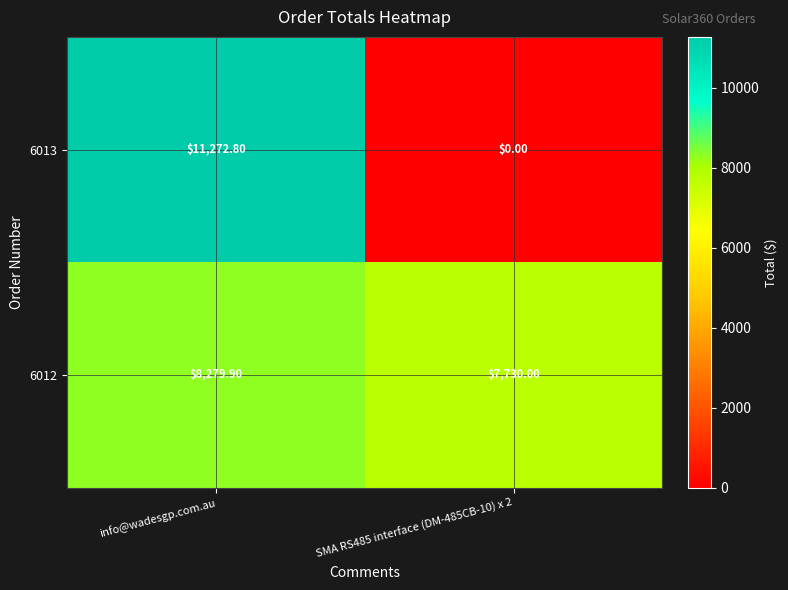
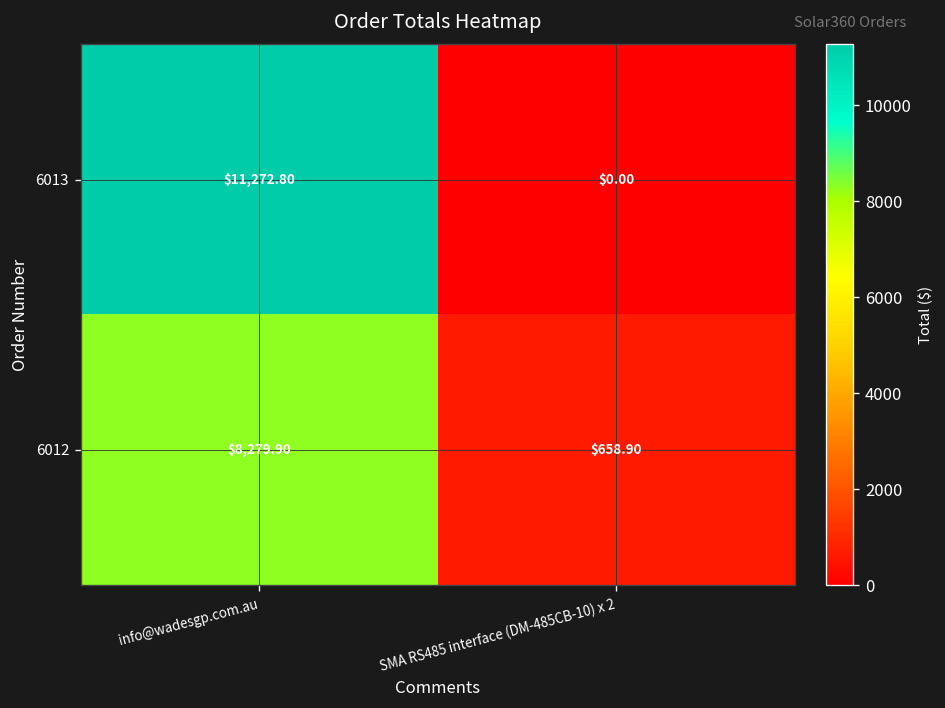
6012, SMA RS485 interface (DM-485CB-10) x 2: $7,730.00 -> $658.90
